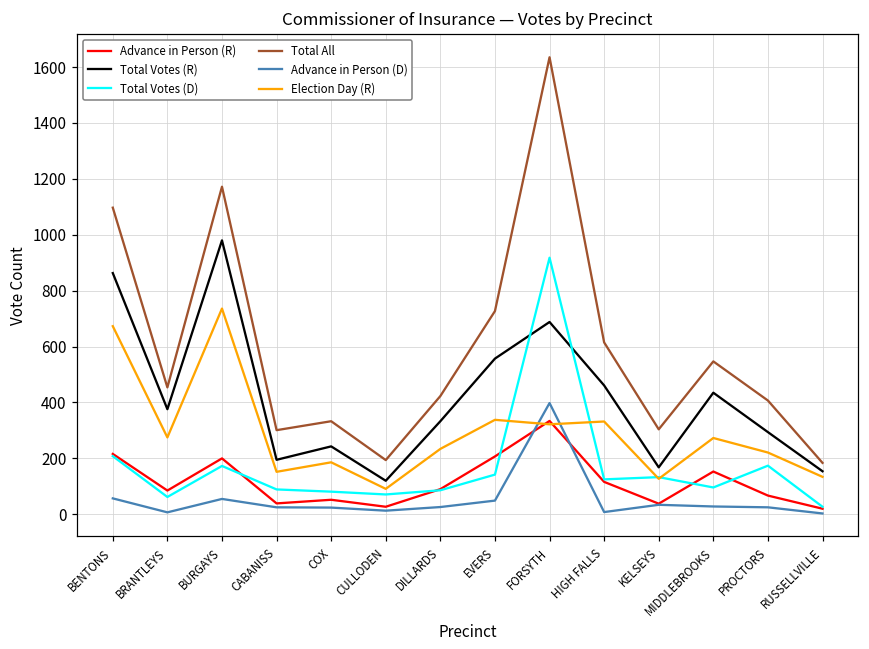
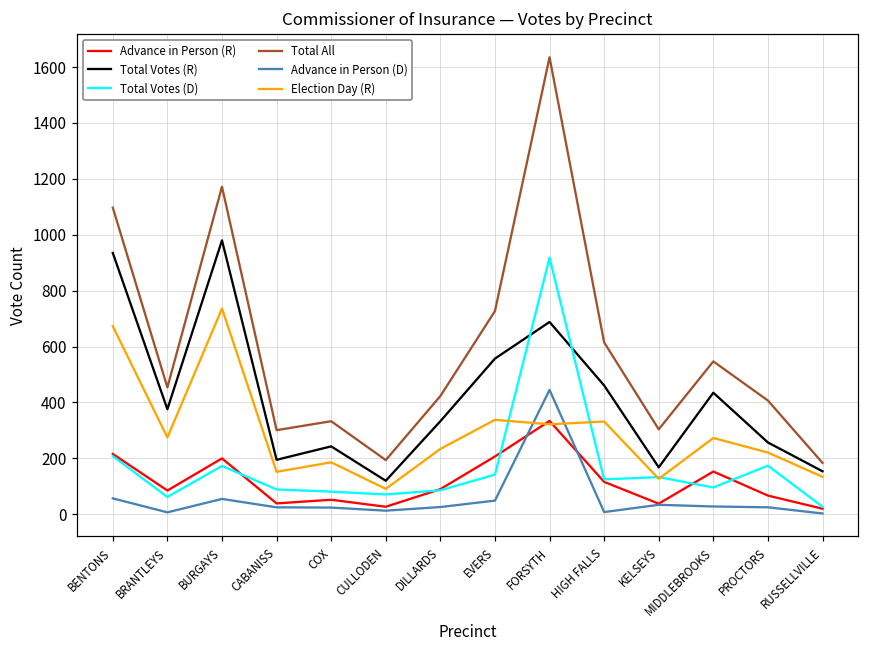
Total Votes (R), BENTONS: 860 -> 940
Advance in Person (D), FORSYTH: 400 -> 450
Total Votes (R), PROCTORS: 290 -> 260
